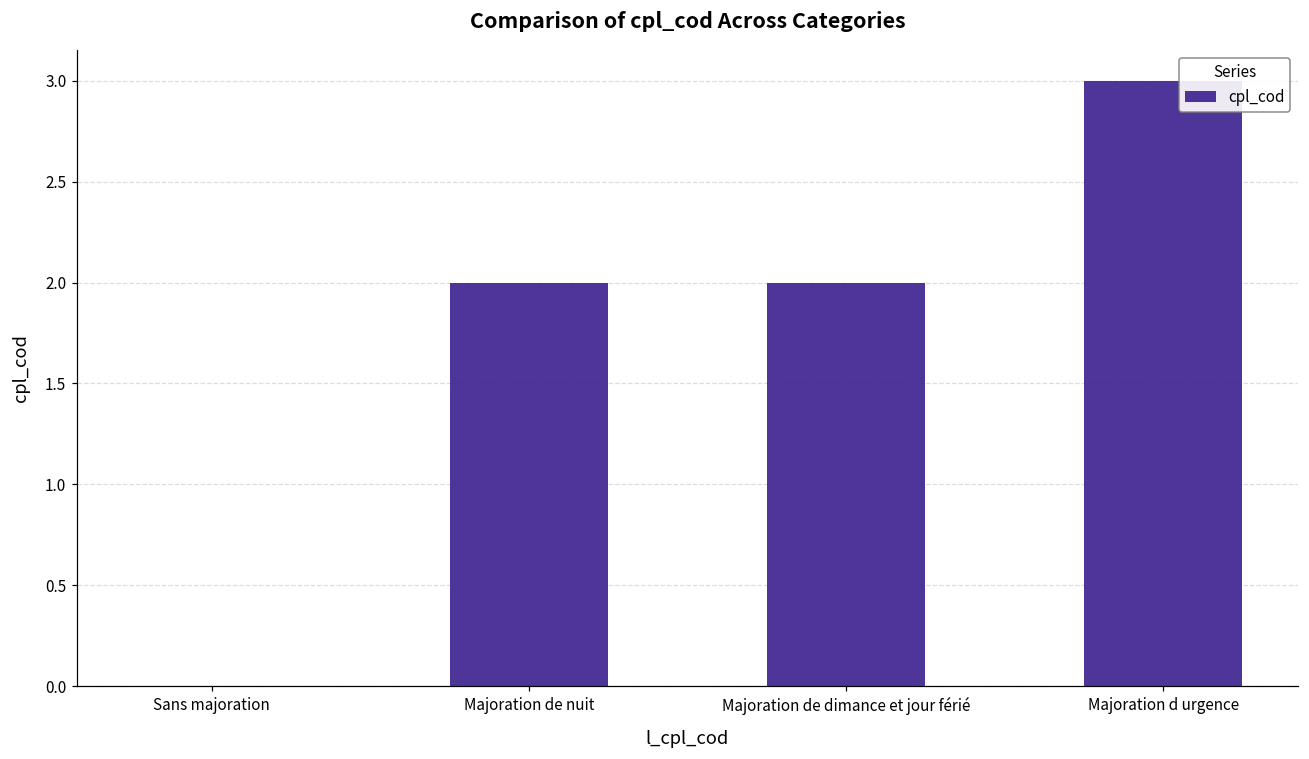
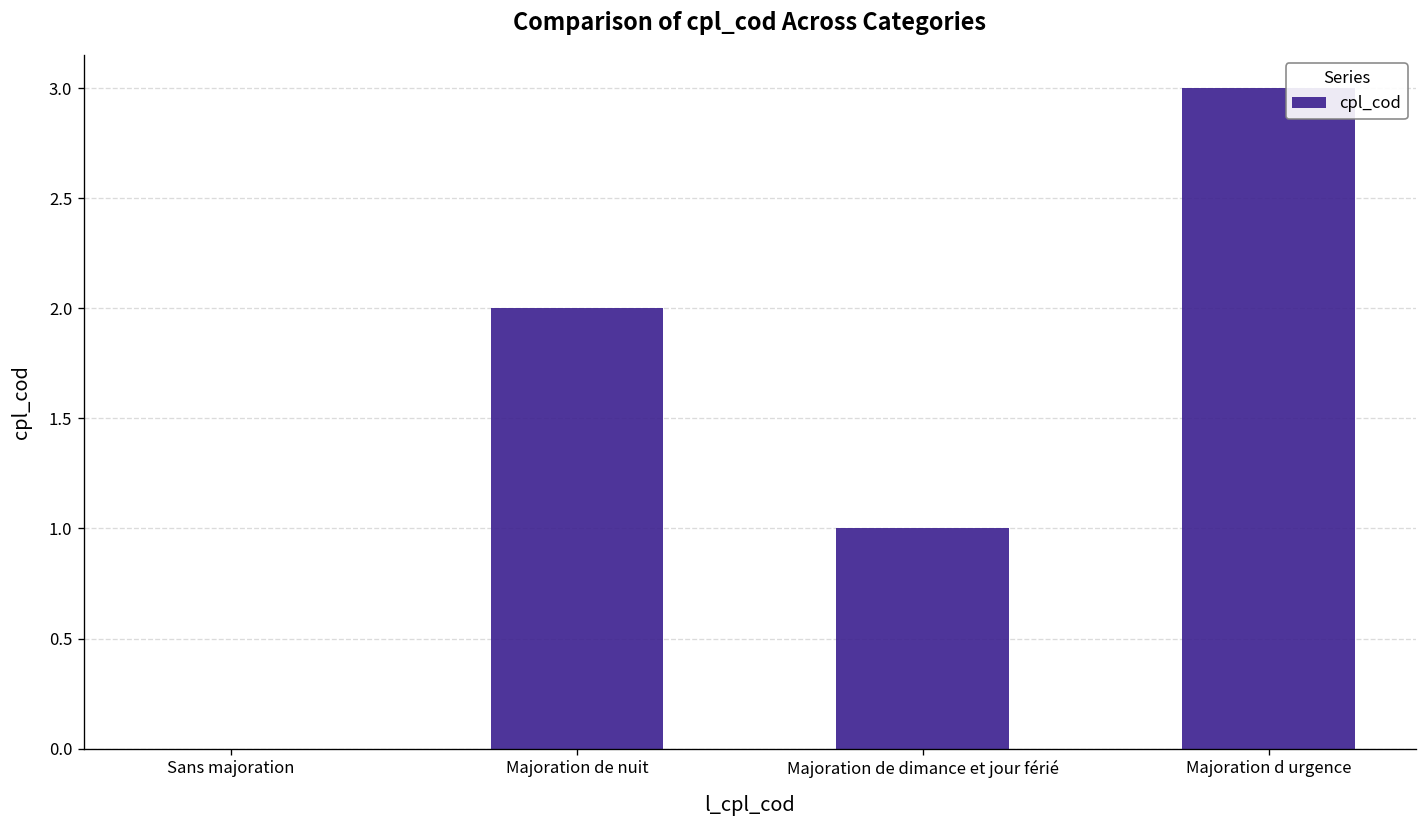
Majoration de dimance et jour férié: 2 -> 1
